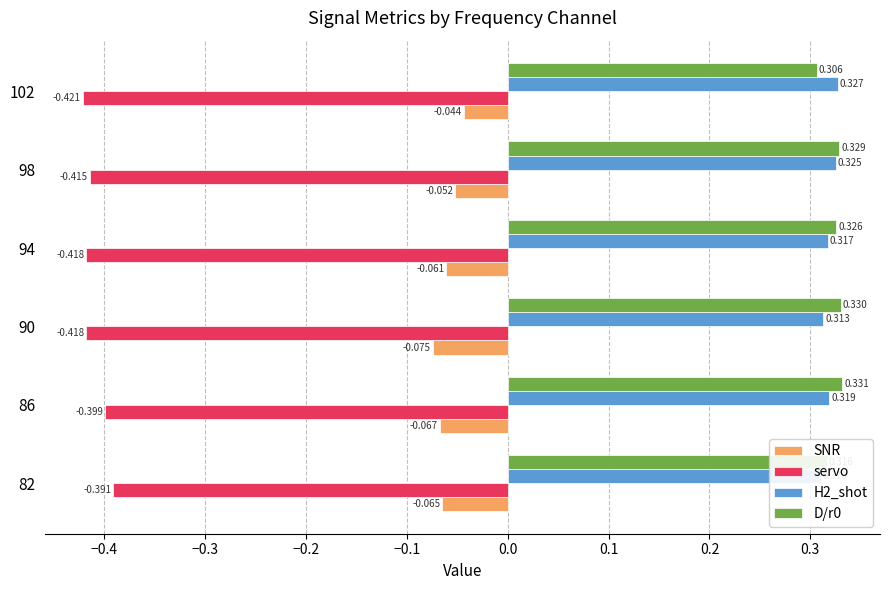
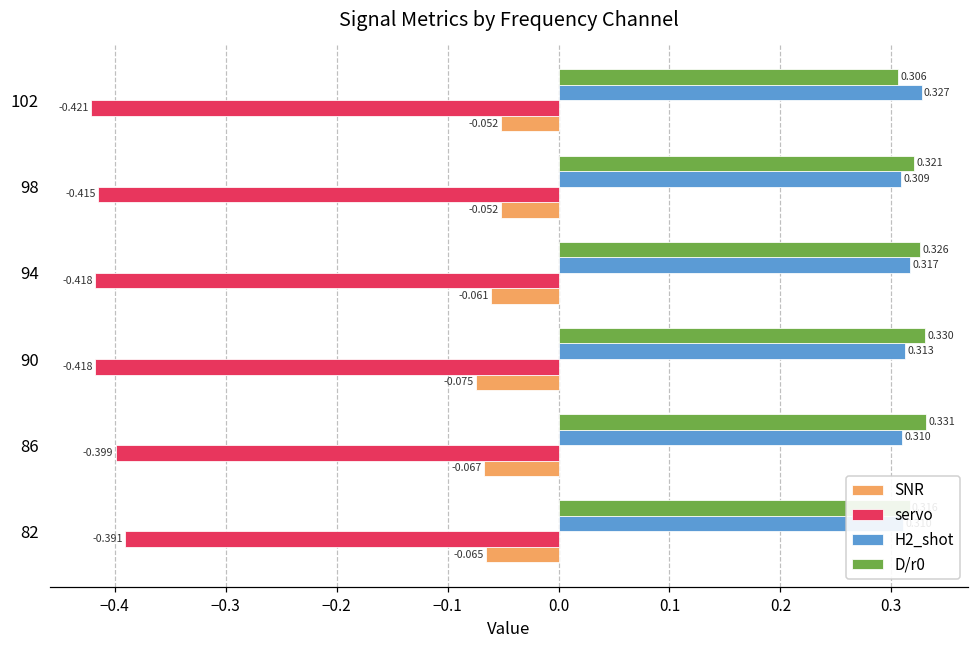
SNR, 102: -0.044 -> -0.052
D/r0, 98: 0.329 -> 0.321
H2_shot, 98: 0.325 -> 0.309
H2_shot, 86: 0.319 -> 0.310
